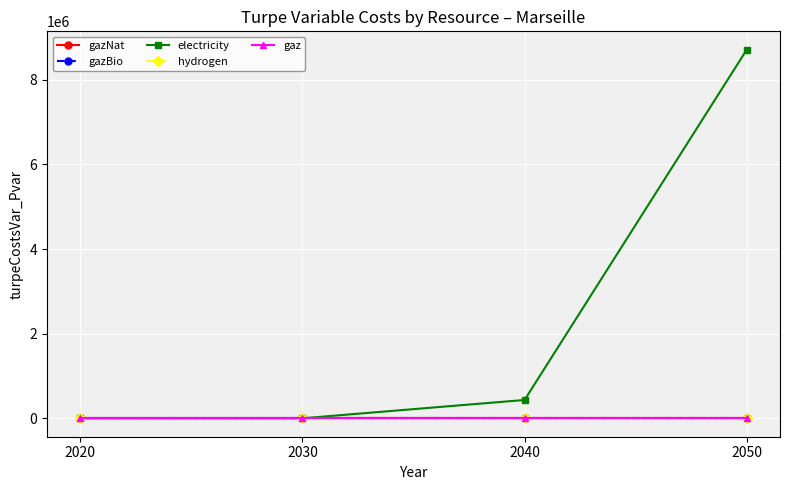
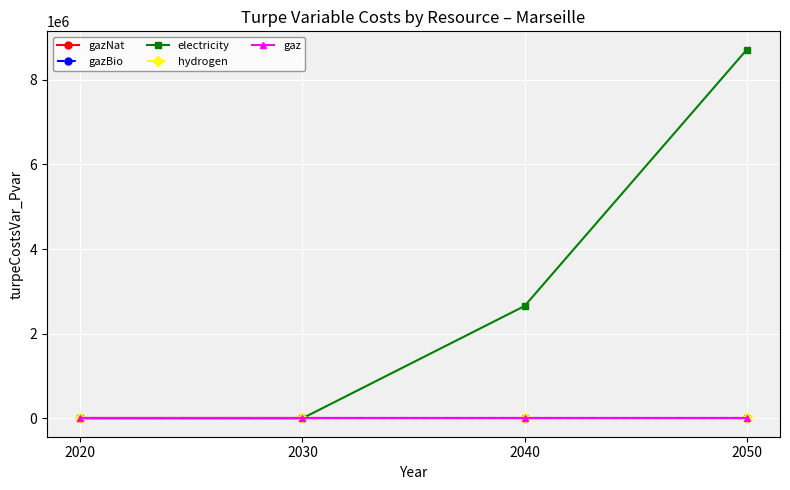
electricity, 2040: 400000 -> 2700000
